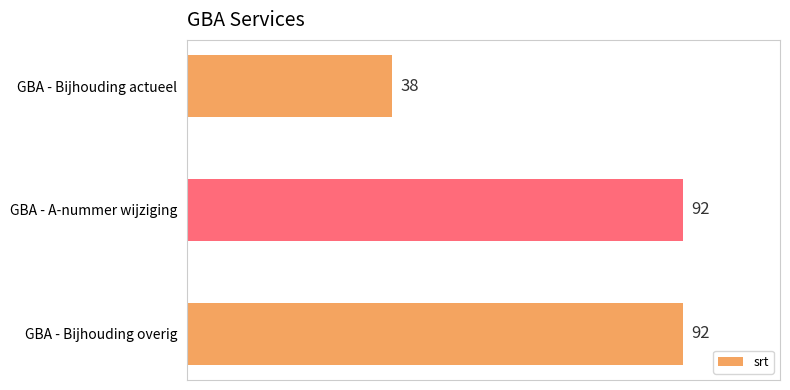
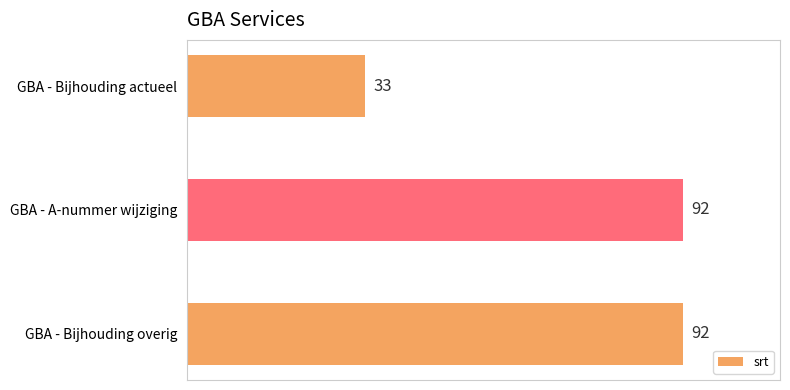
GBA - Bijhouding actueel: 38 -> 33
